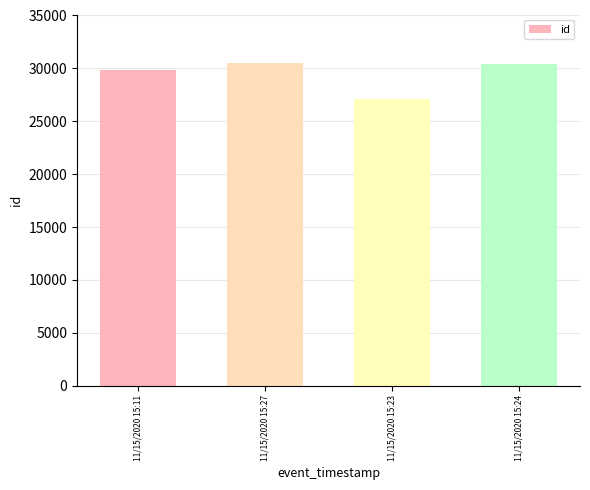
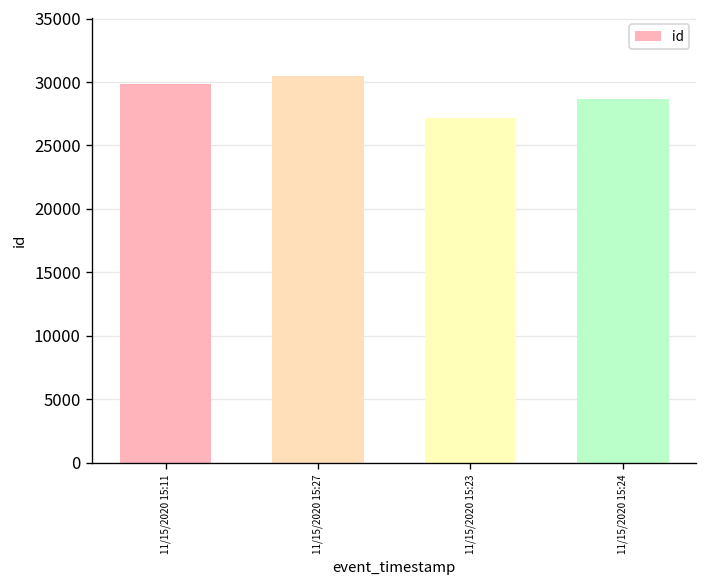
11/15/2020 15:24: 30400 -> 28700
